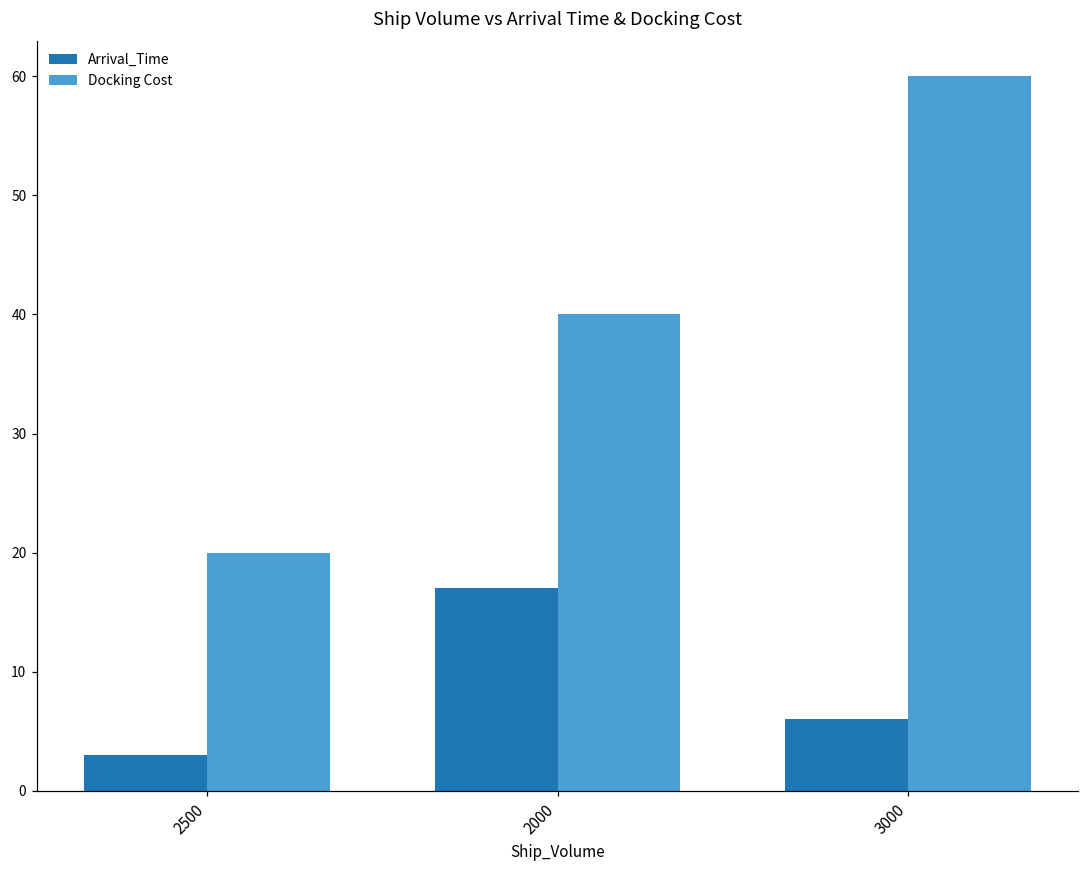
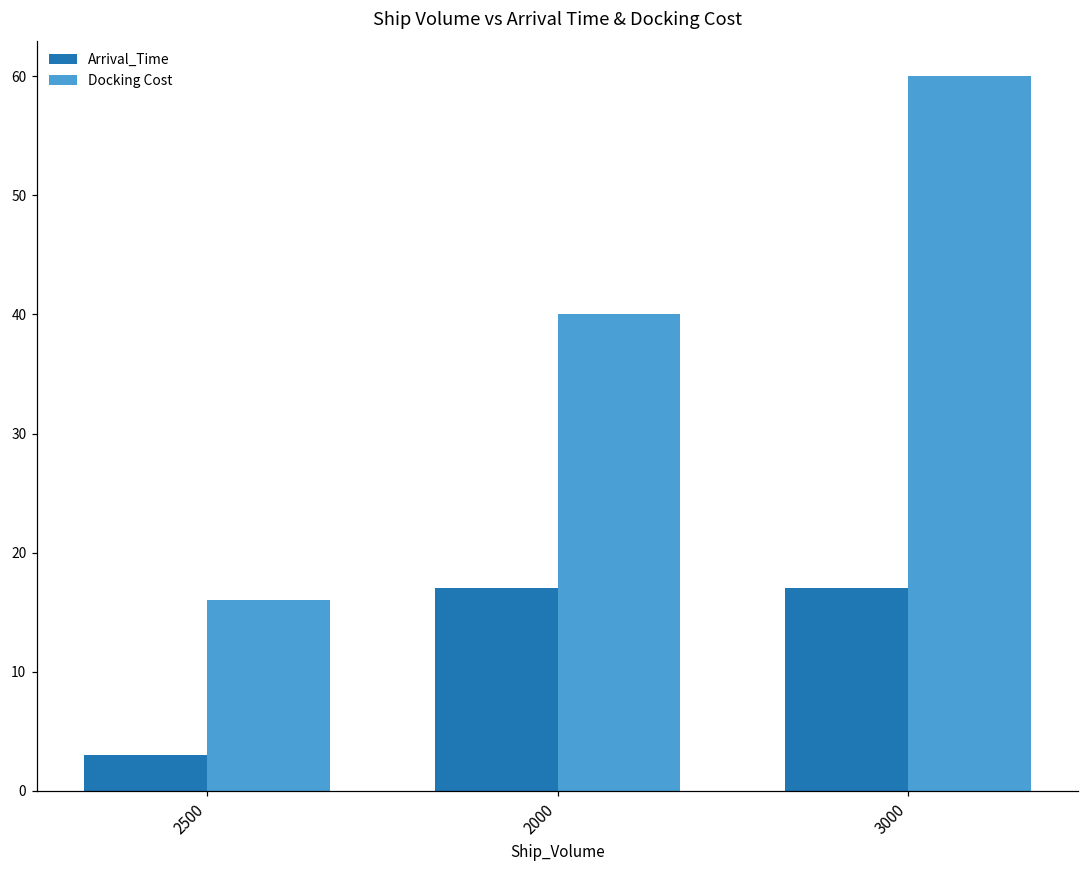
Docking Cost, 2500: 20 -> 16
Arrival_Time, 3000: 6 -> 17
